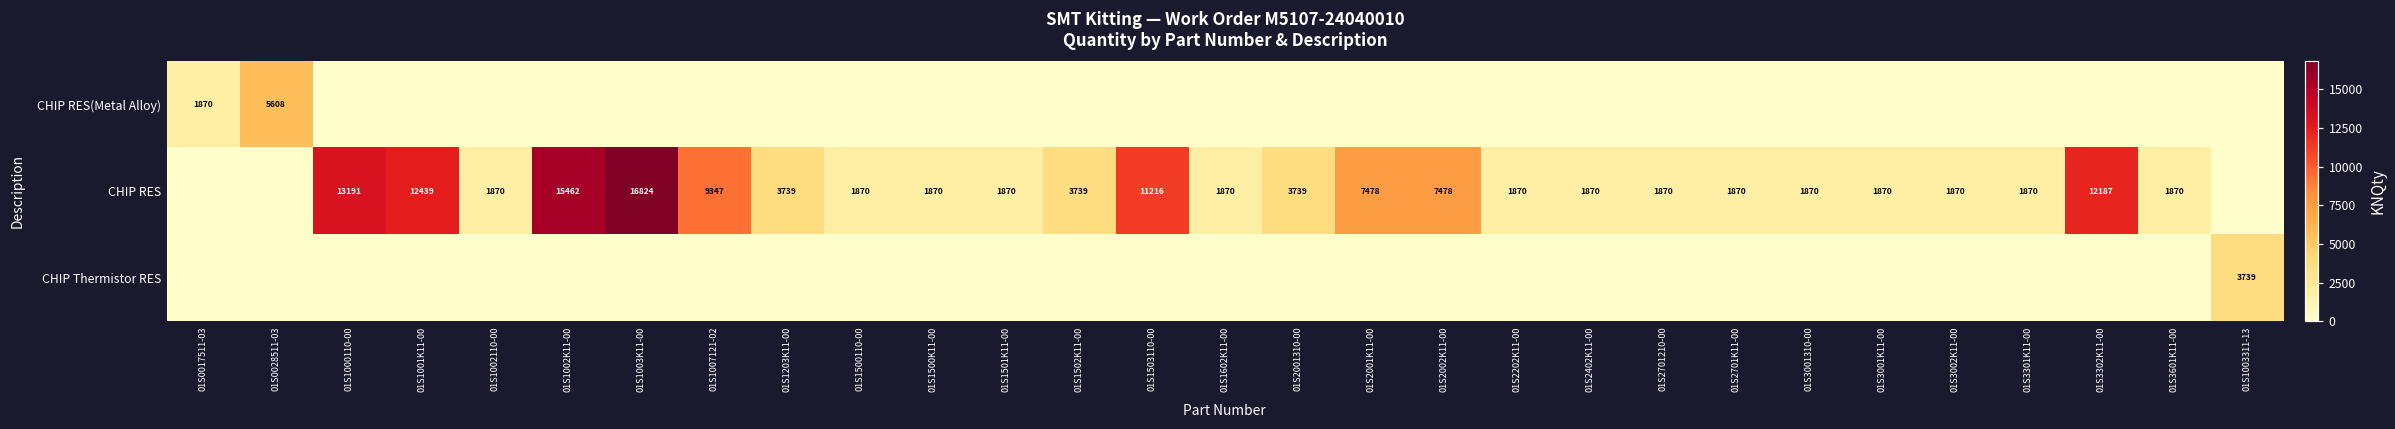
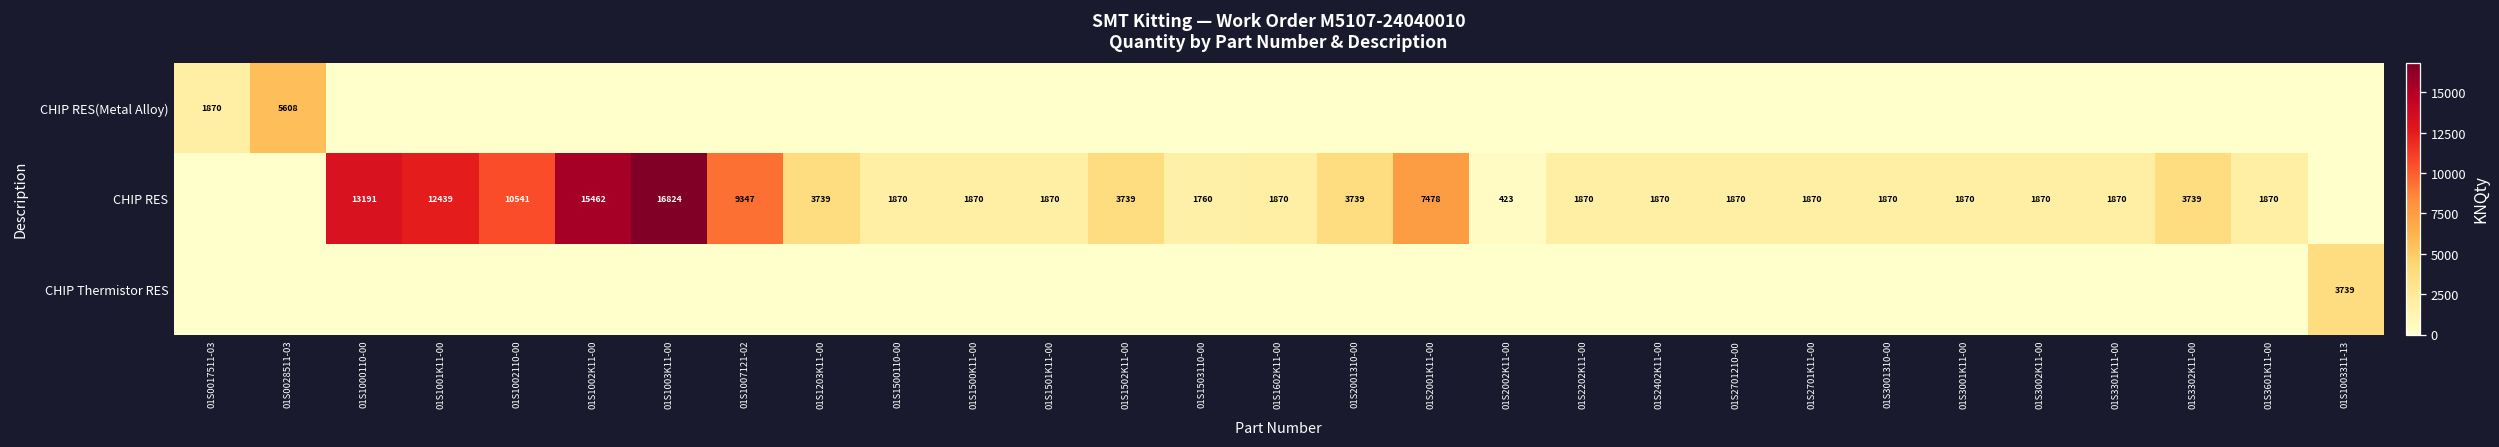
CHIP RES, 01S1002110-00: 1870 -> 10541
CHIP RES, 01S1503110-00: 11216 -> 1760
CHIP RES, 01S2002K11-00: 7478 -> 423
CHIP RES, 01S3302K11-00: 12187 -> 3739
